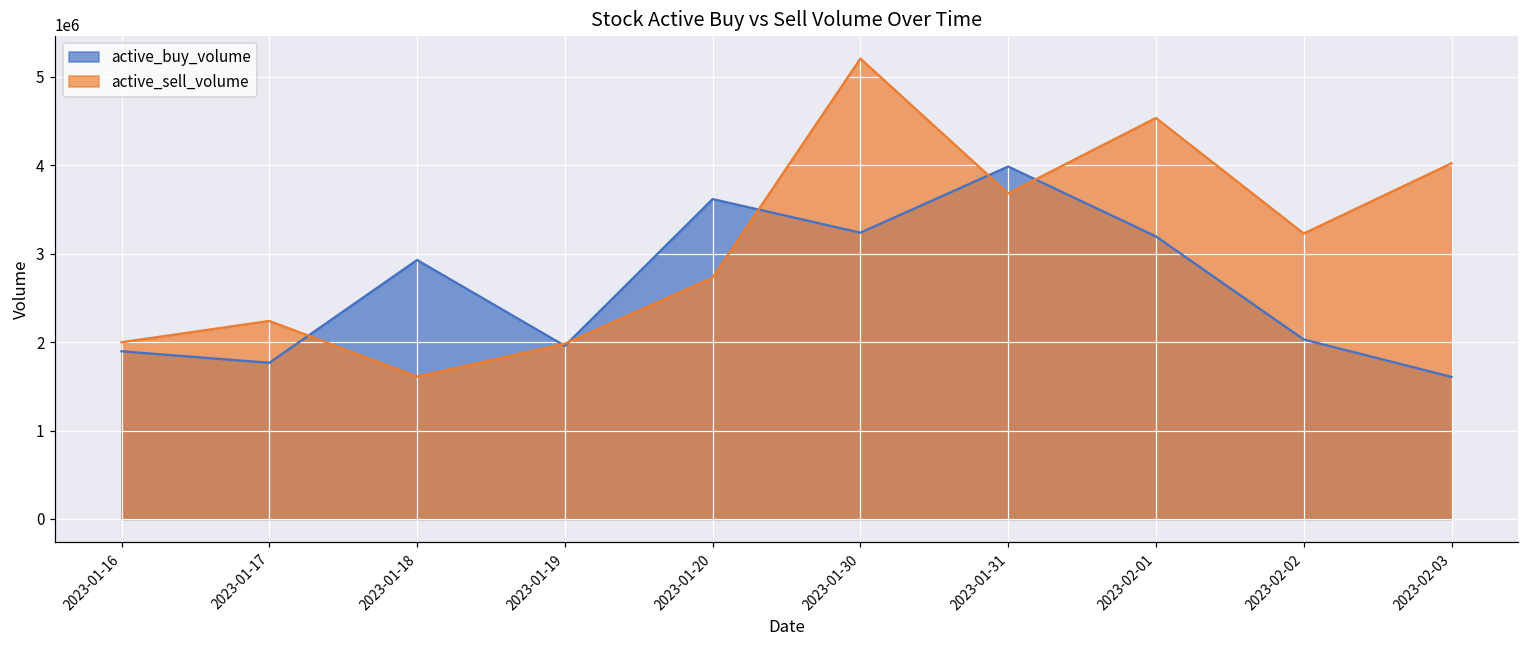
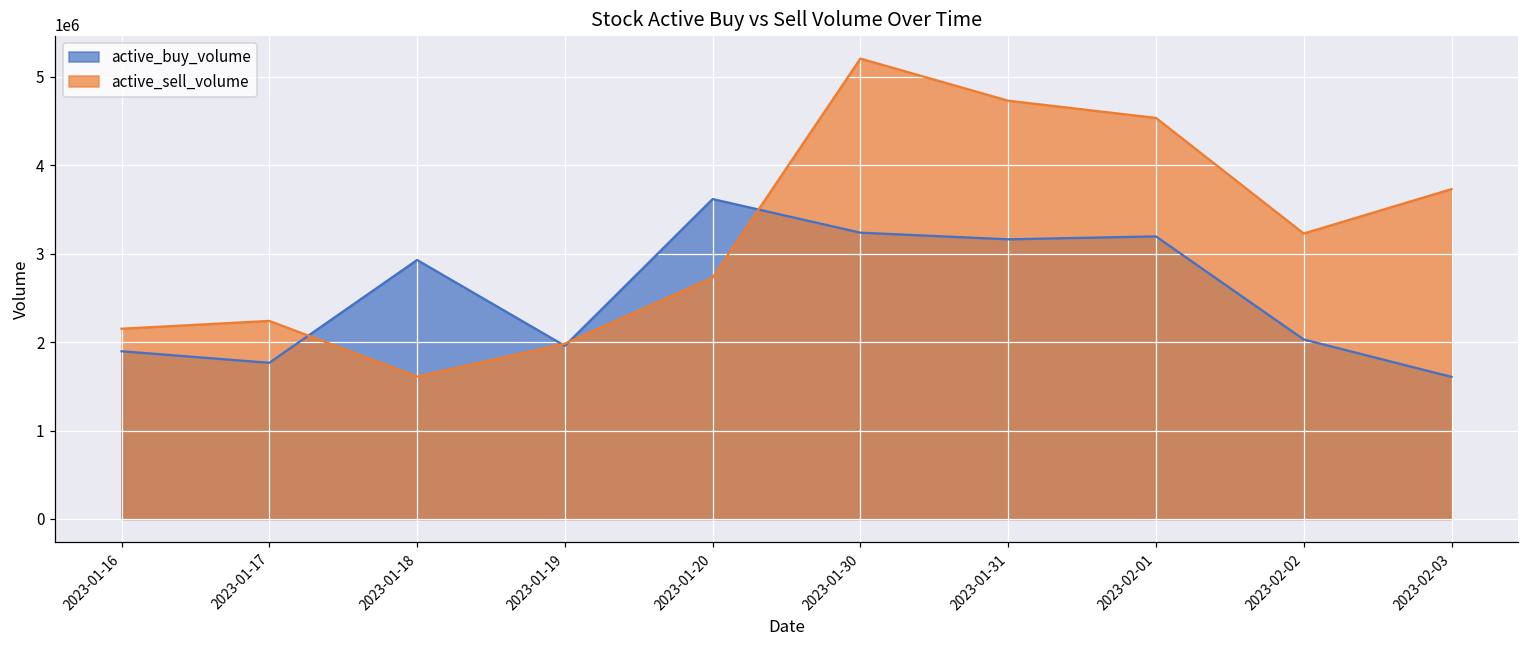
active_sell_volume, 2023-01-16: 2000000 -> 2200000
active_buy_volume, 2023-01-31: 4000000 -> 3200000
active_sell_volume, 2023-01-31: 3700000 -> 4700000
active_sell_volume, 2023-02-03: 4000000 -> 3700000
